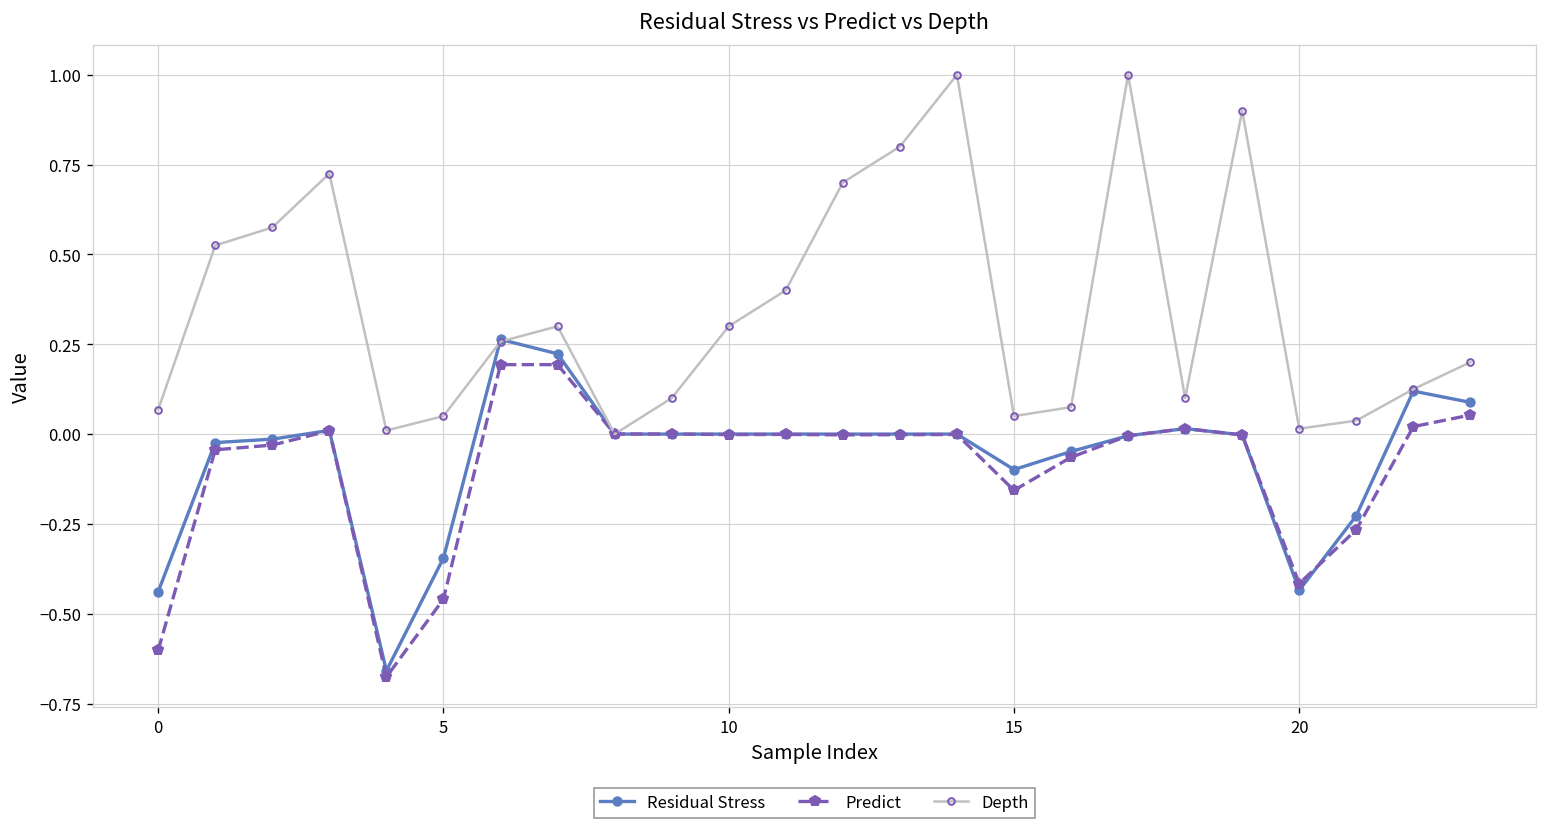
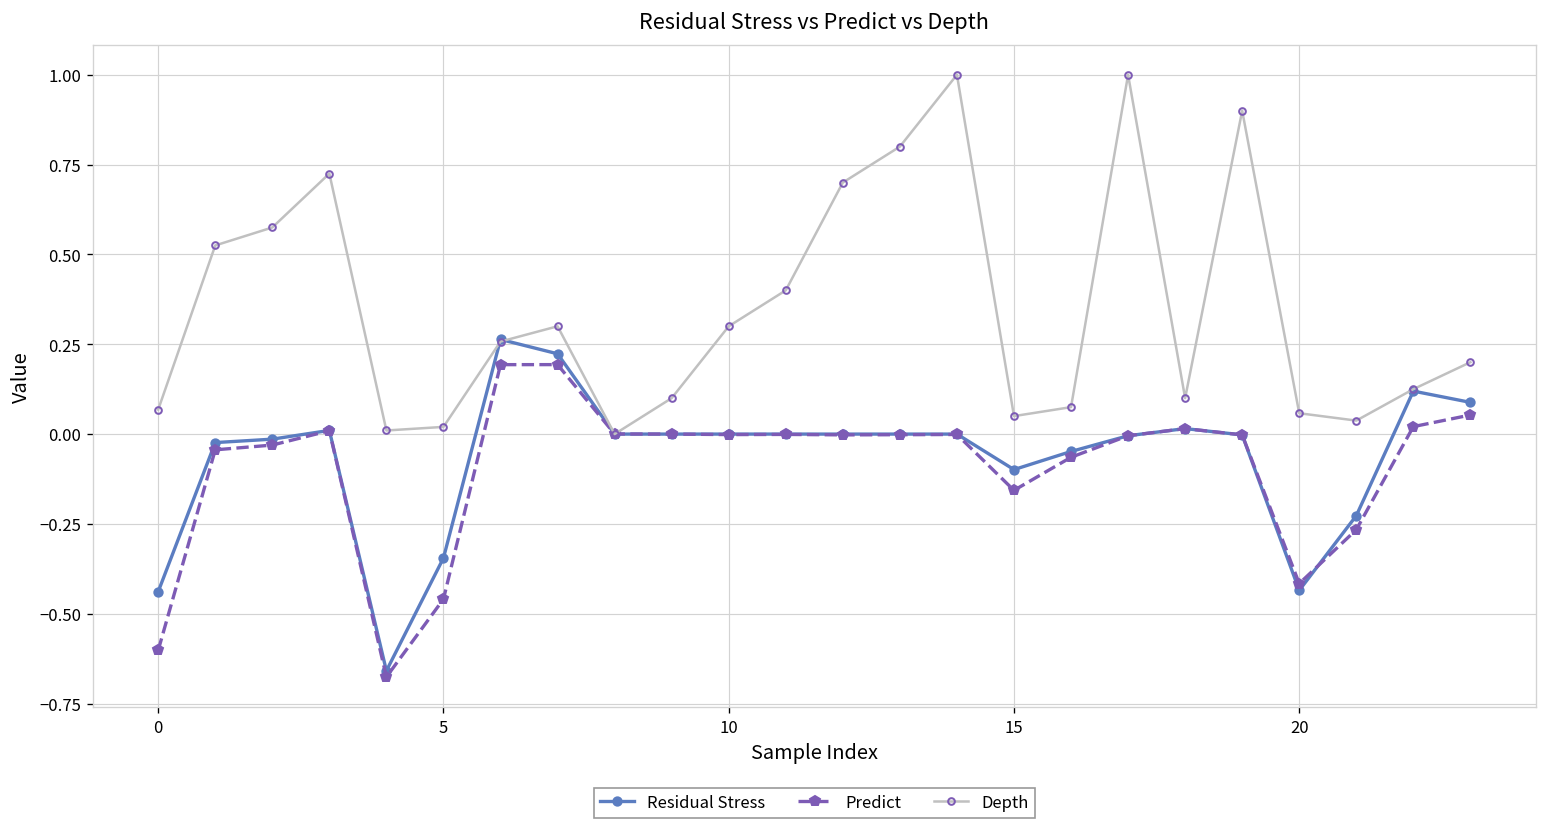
Depth, 5: 0.05 -> 0.02
Depth, 20: 0.02 -> 0.06
